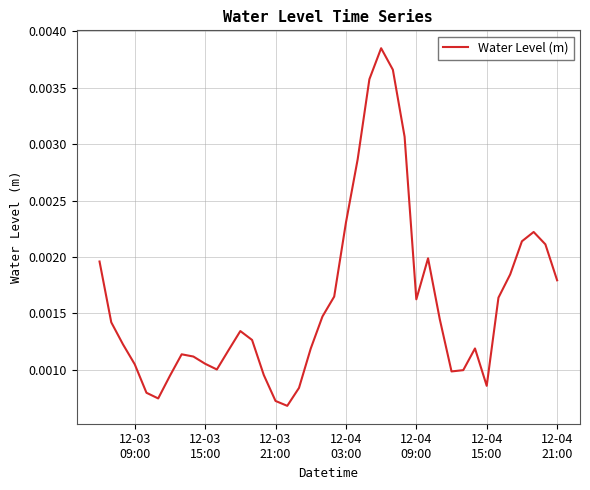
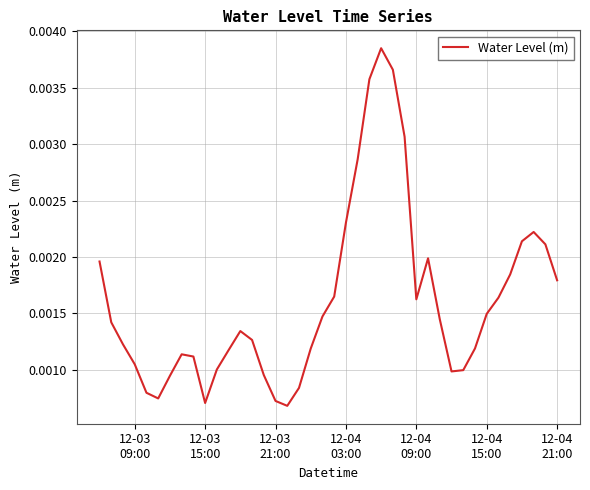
12-03 15:00: 0.00105 -> 0.00071
12-04 15:00: 0.00086 -> 0.00150
